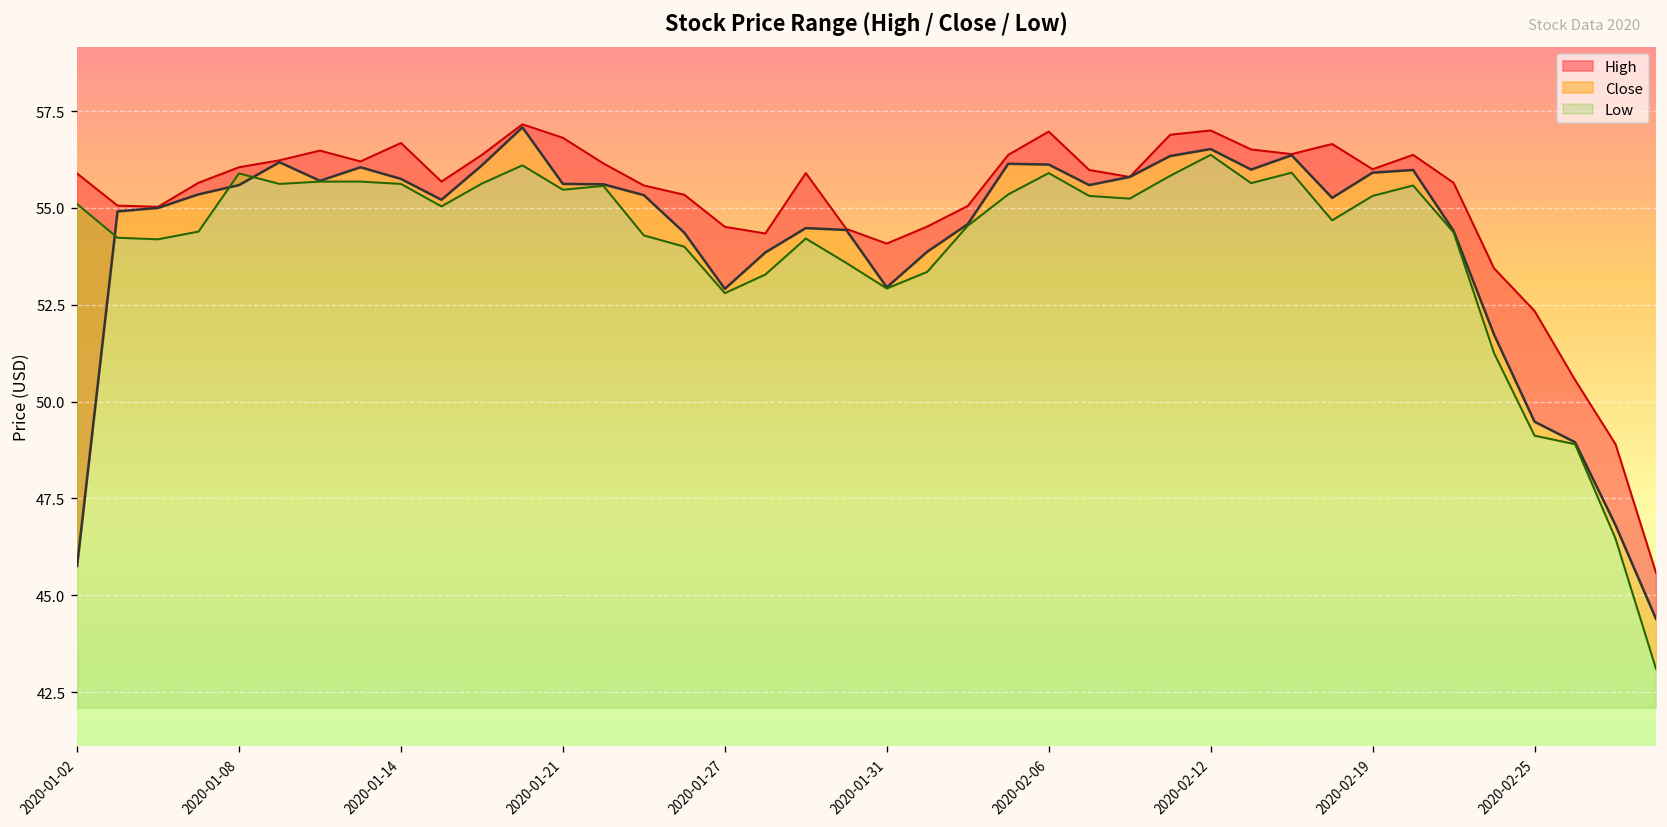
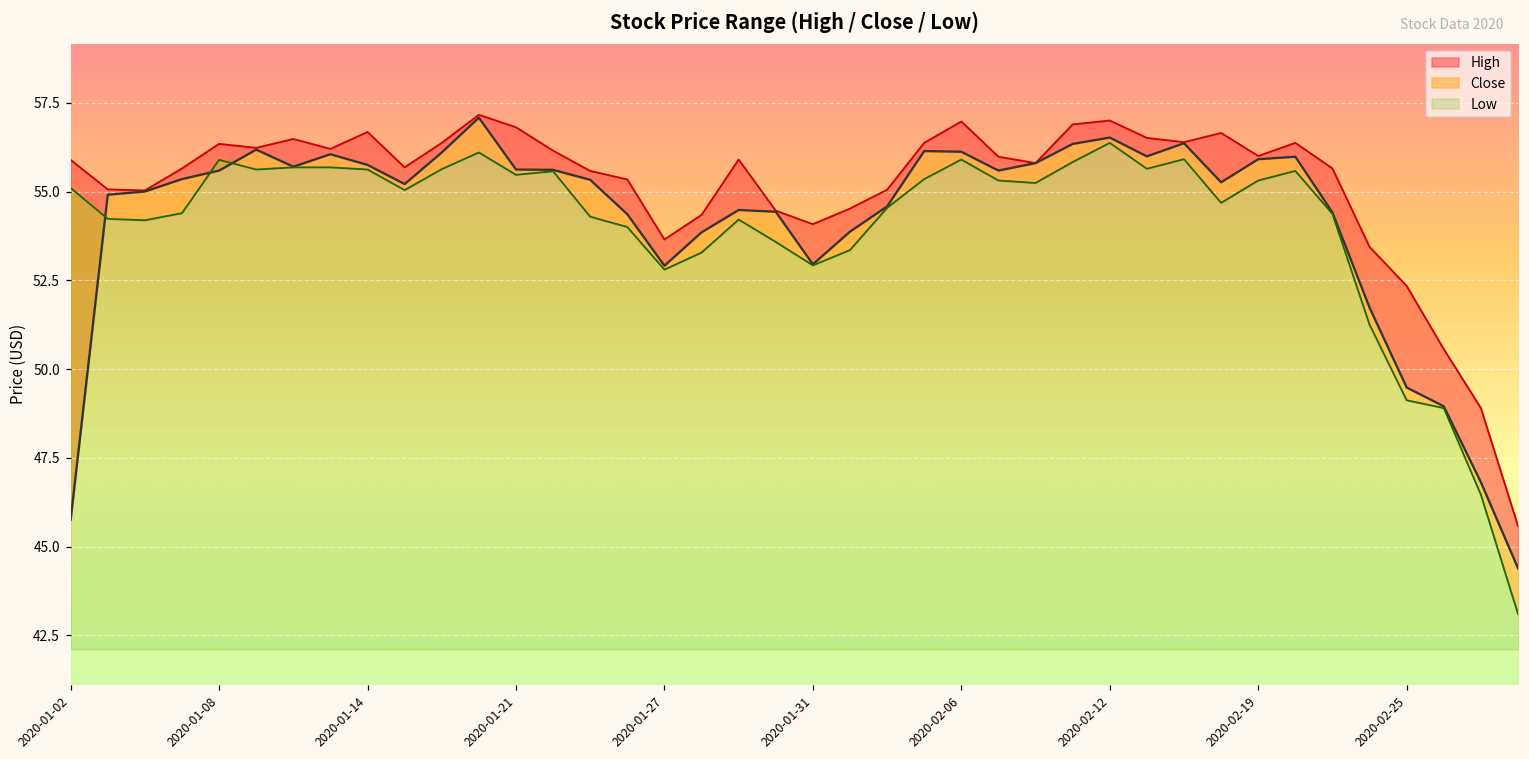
High, 2020-01-08: 56.0 -> 56.3
High, 2020-01-27: 54.5 -> 53.7
